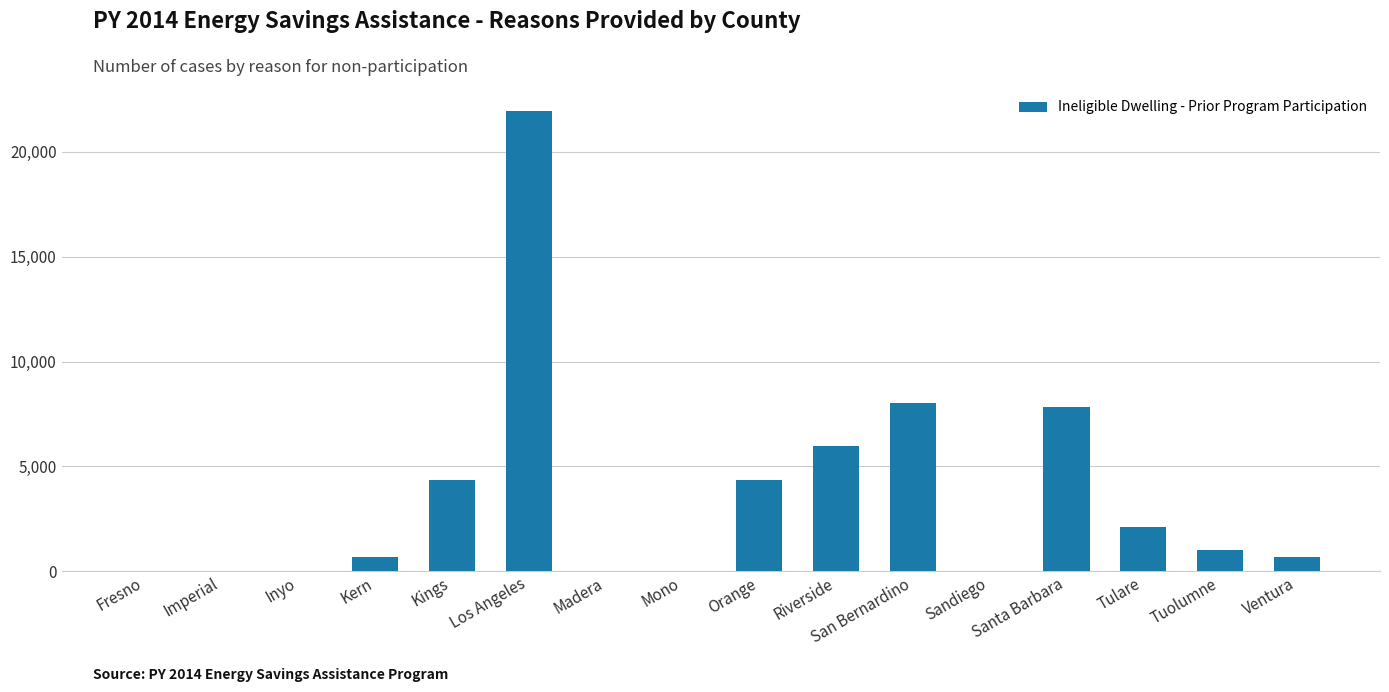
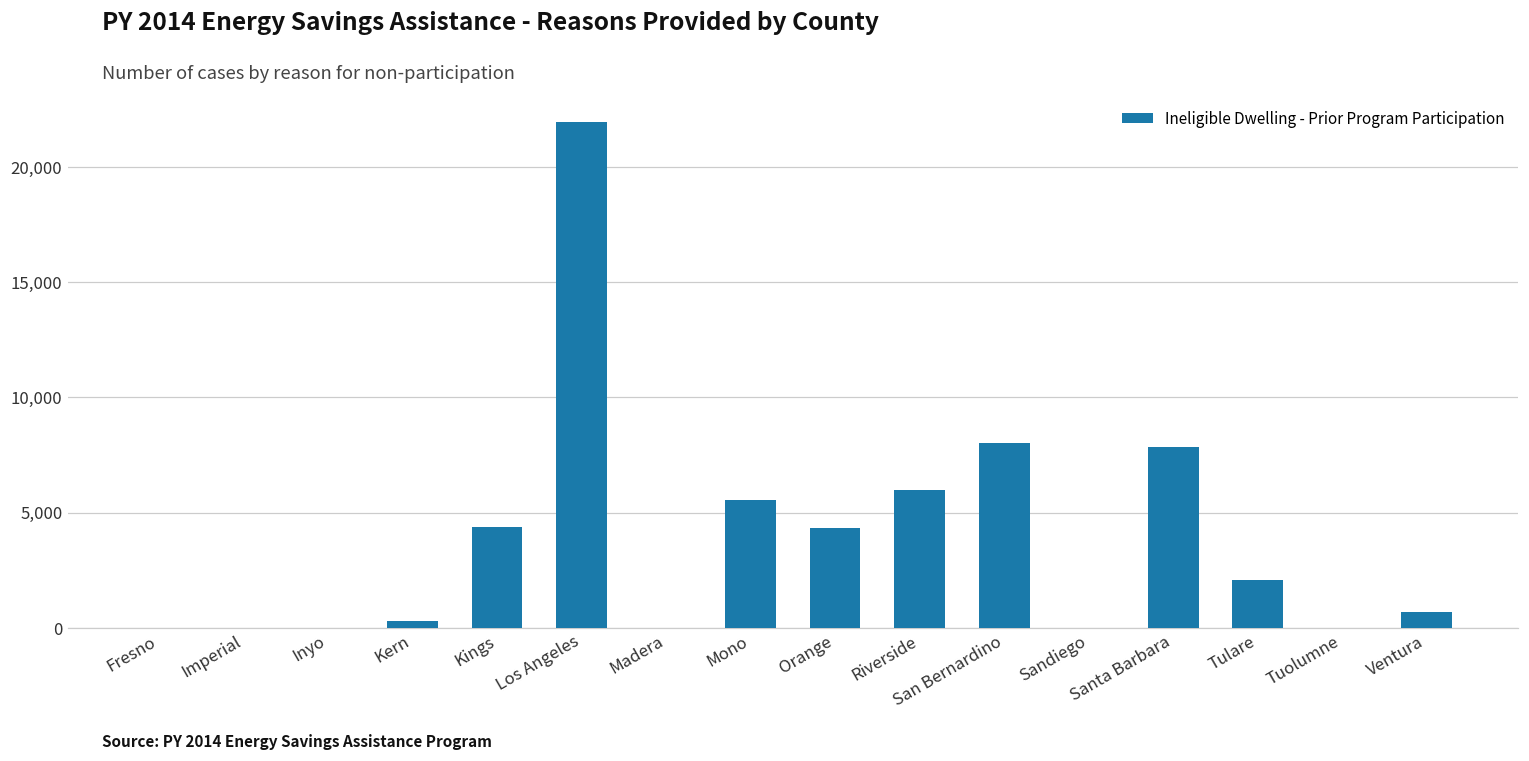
Kern: 700 -> 300
Mono: 0 -> 5,500
Tuolumne: 1,000 -> 0
